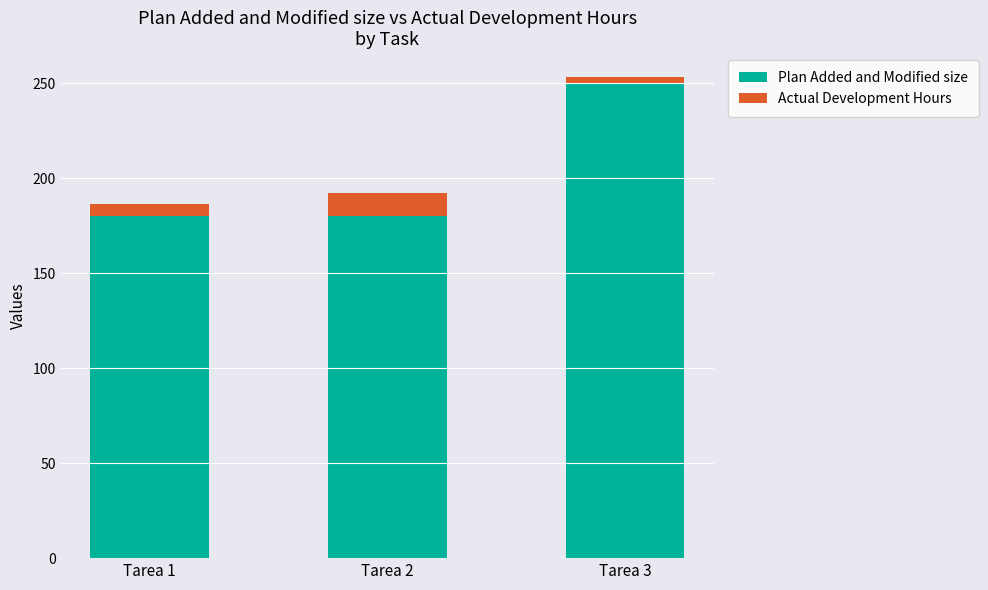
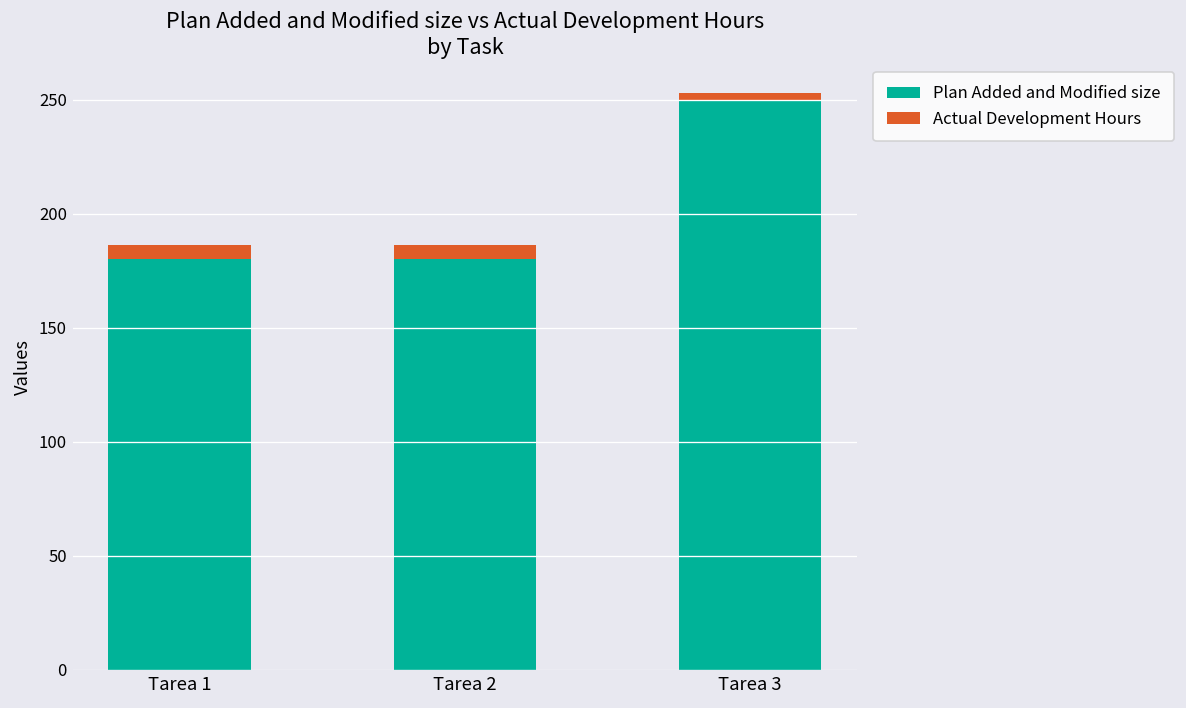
Actual Development Hours, Tarea 2: 12 -> 6
